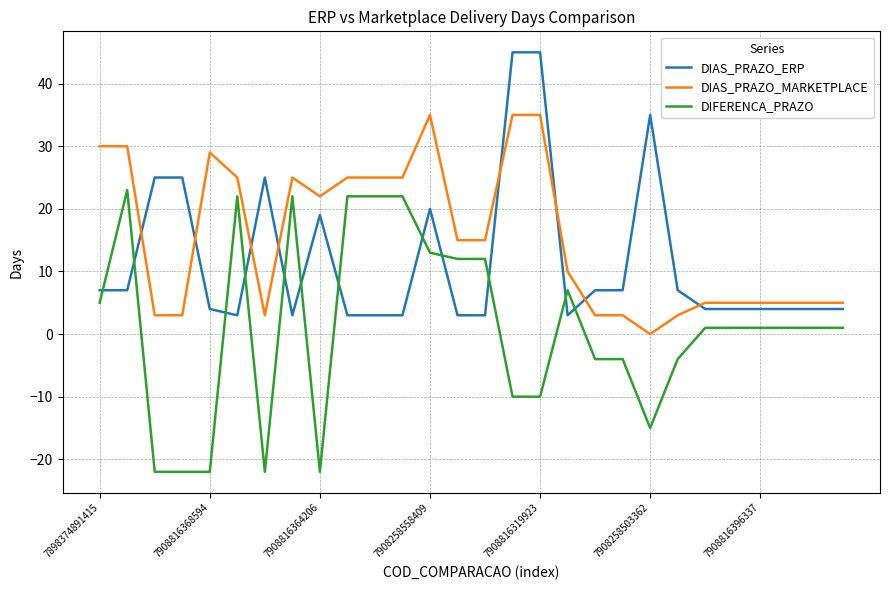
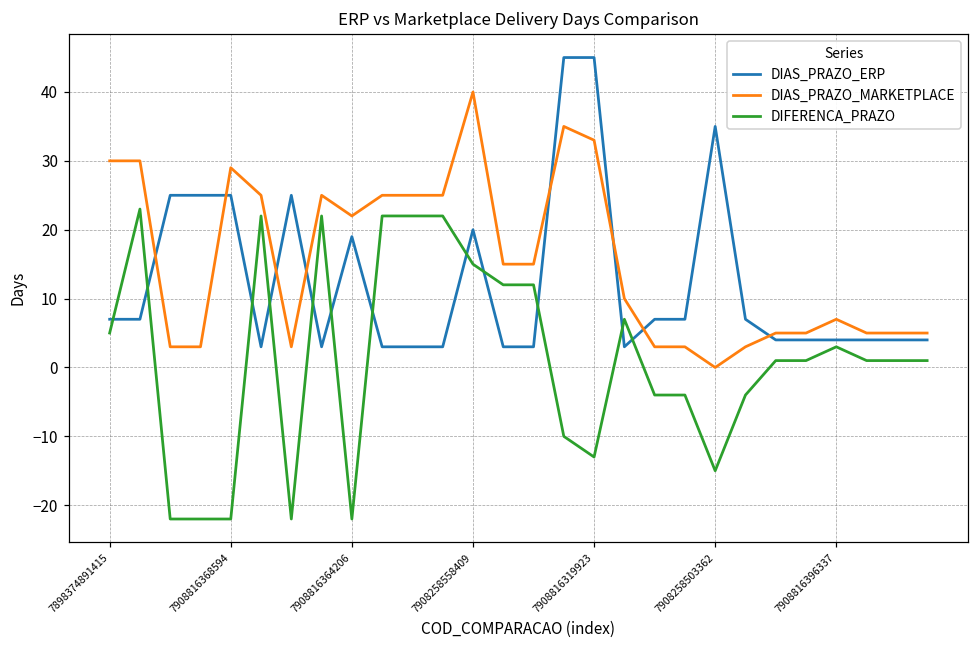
DIAS_PRAZO_ERP, 7908816368594: 4 -> 25
DIAS_PRAZO_MARKETPLACE, 7908258558409: 35 -> 40
DIFERENCA_PRAZO, 7908258558409: 13 -> 15
DIAS_PRAZO_MARKETPLACE, 7908816319923: 35 -> 33
DIFERENCA_PRAZO, 7908816319923: -10 -> -13
DIAS_PRAZO_MARKETPLACE, 7908816396337: 5 -> 7
DIFERENCA_PRAZO, 7908816396337: 1 -> 3
